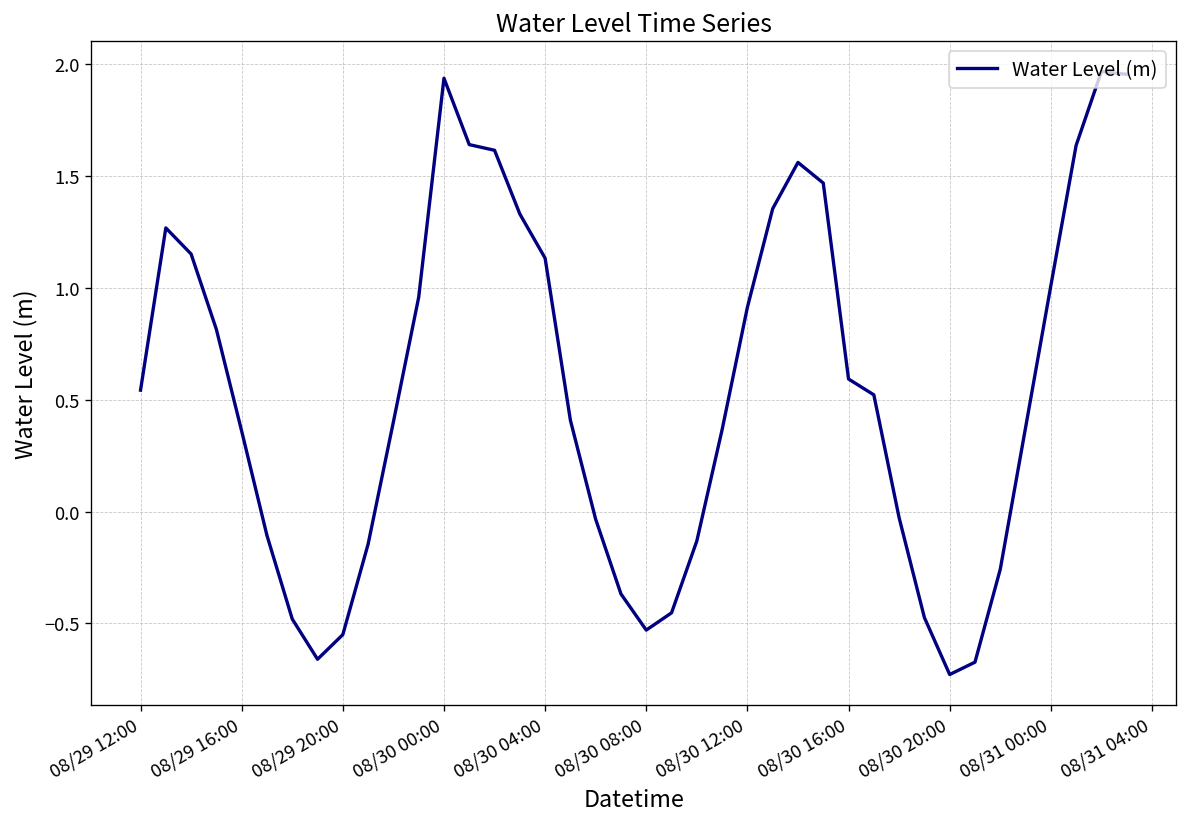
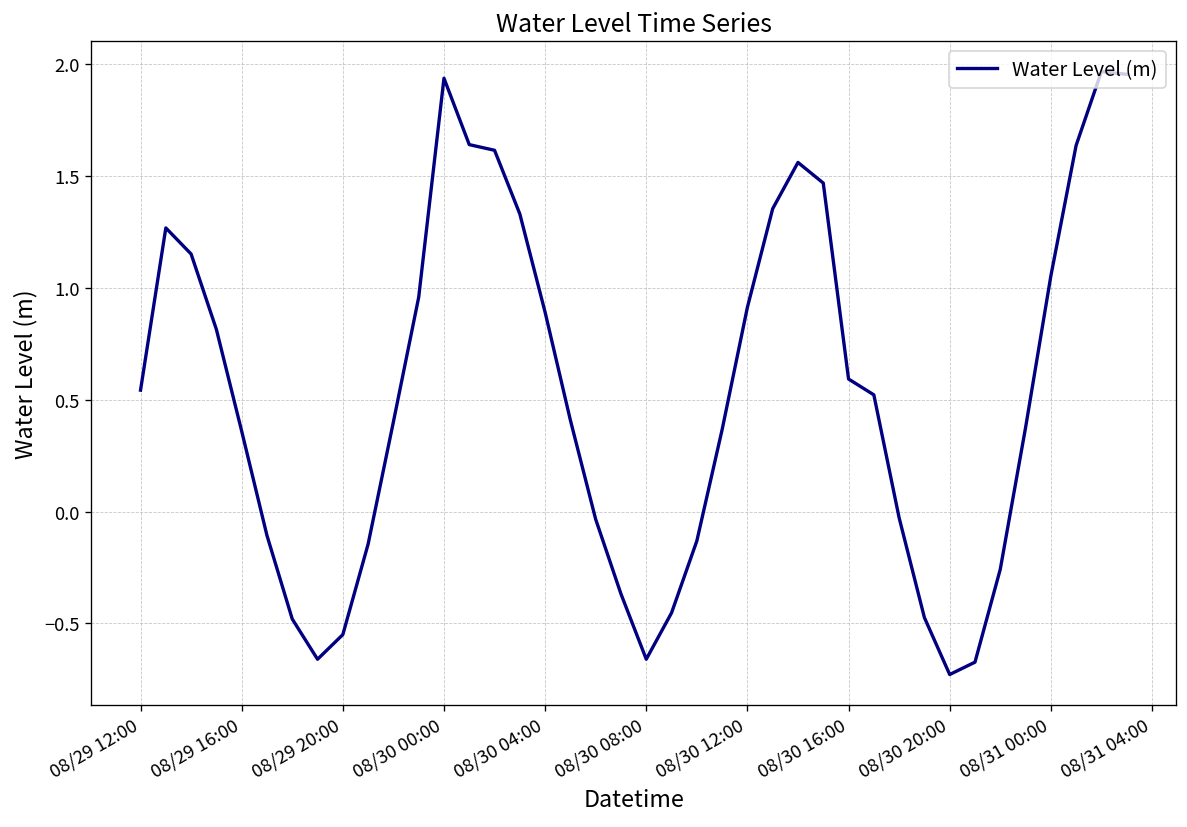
08/30 04:00: 1.13 -> 0.89
08/30 08:00: -0.53 -> -0.66
08/31 00:00: 1.01 -> 1.05
